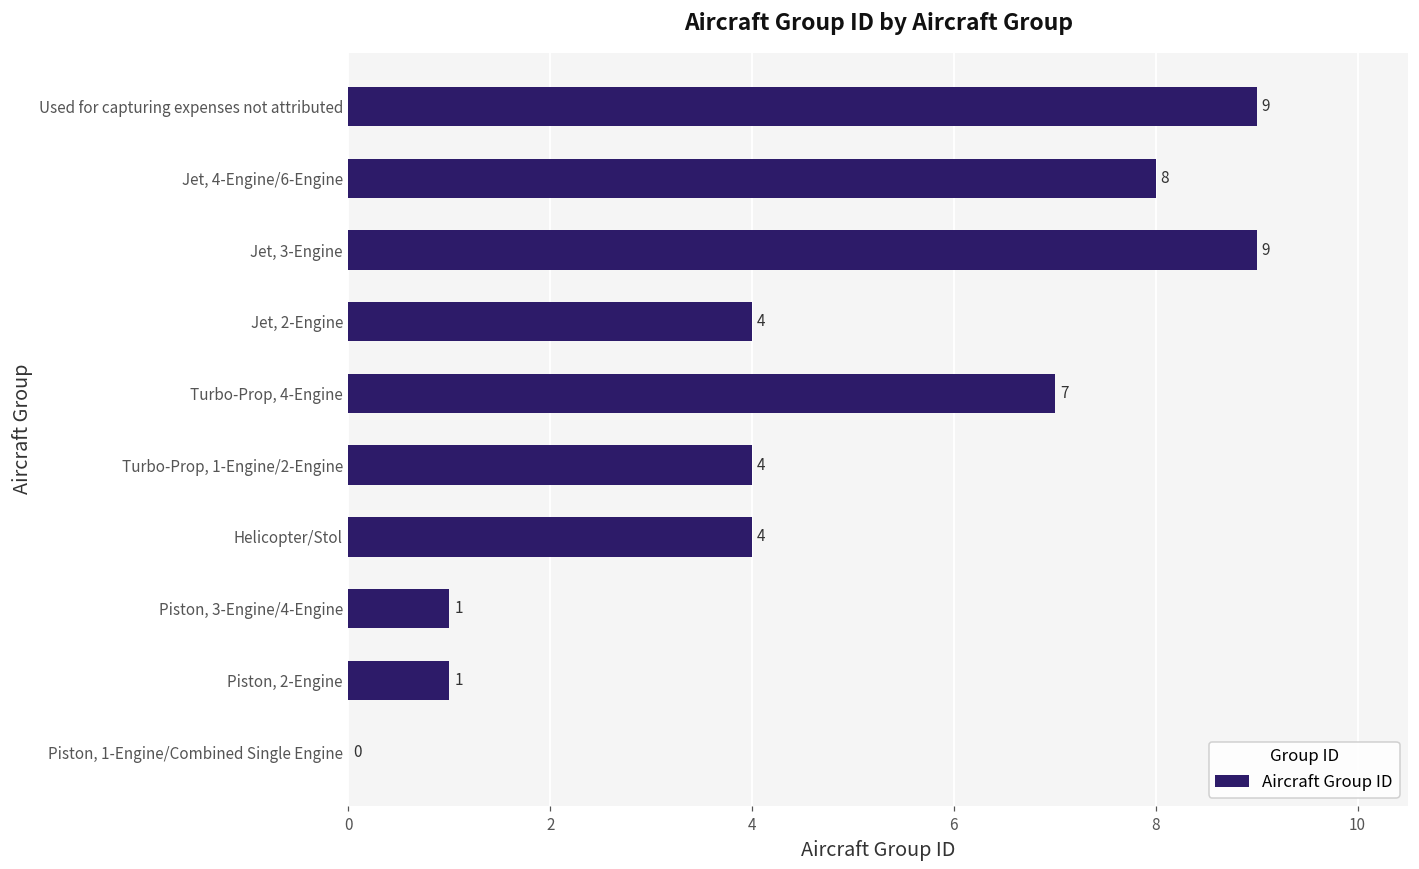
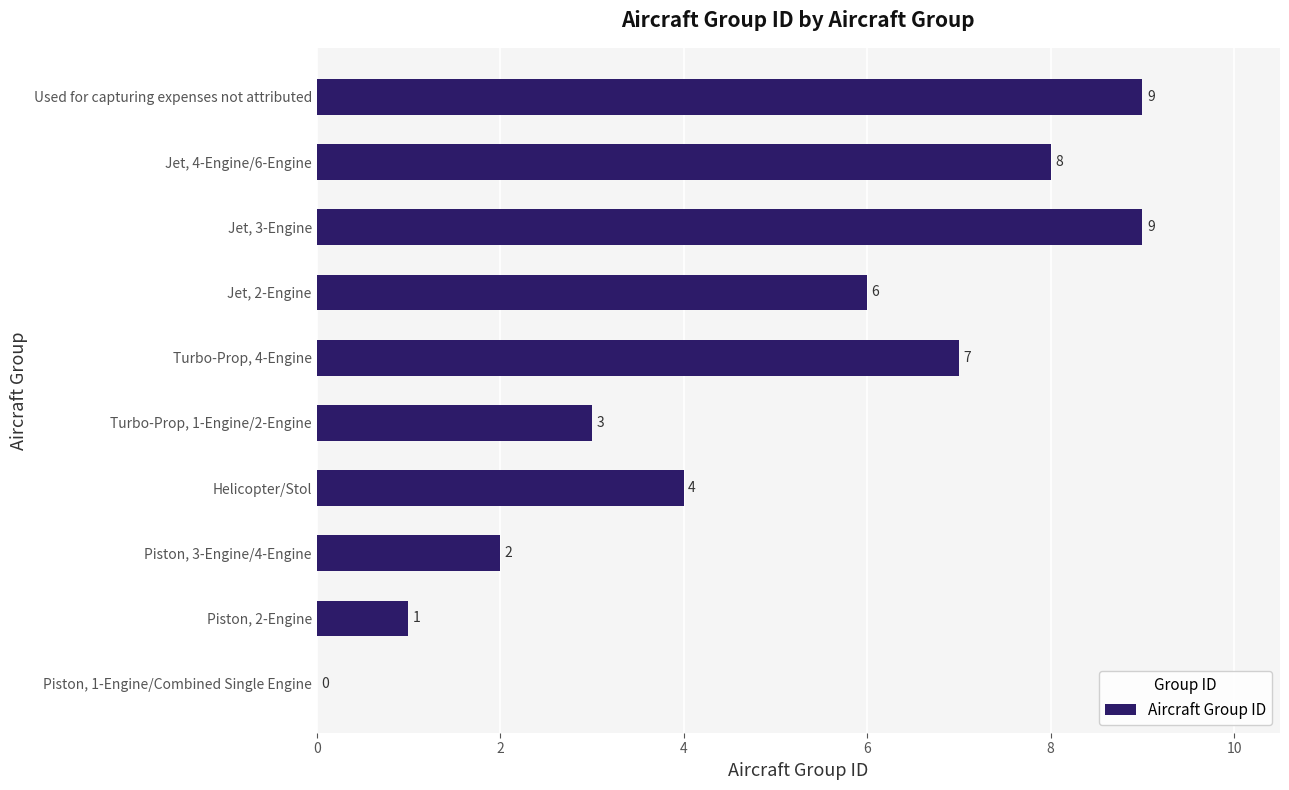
Jet, 2-Engine: 4 -> 6
Turbo-Prop, 1-Engine/2-Engine: 4 -> 3
Piston, 3-Engine/4-Engine: 1 -> 2
